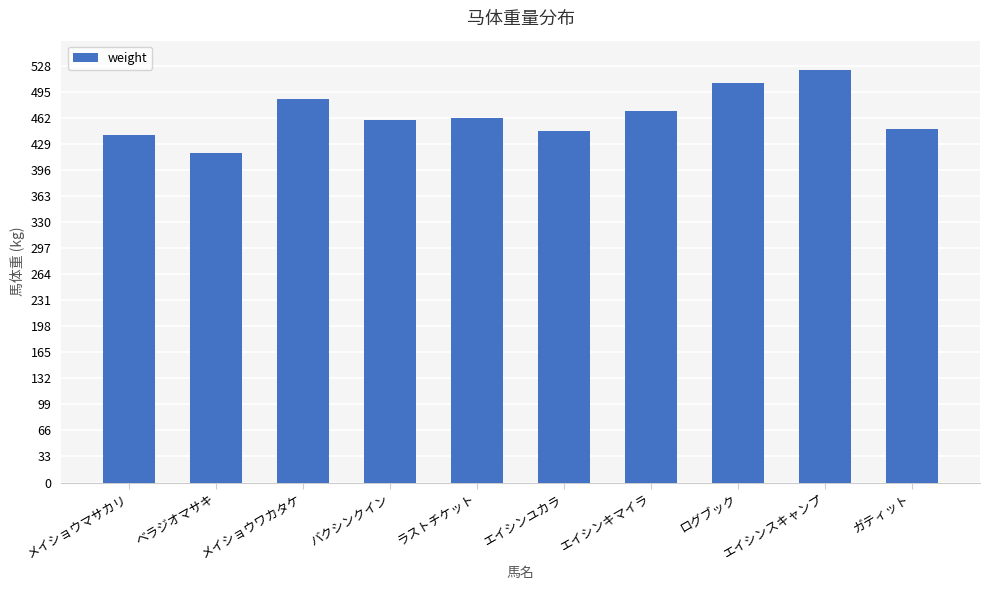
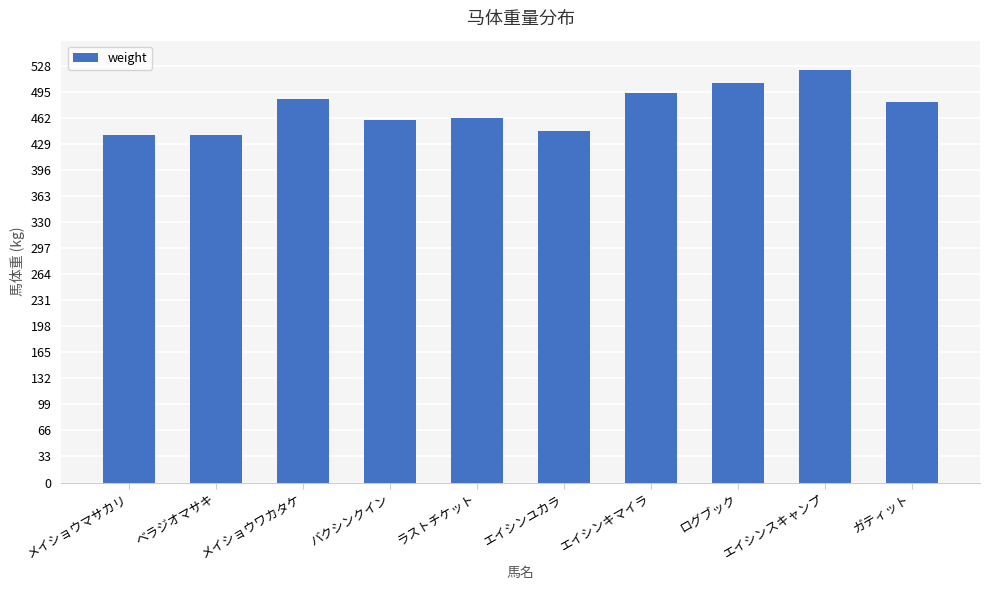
ベラジオマサキ: 420 -> 440
エイシンキマイラ: 470 -> 490
ガティット: 450 -> 480
